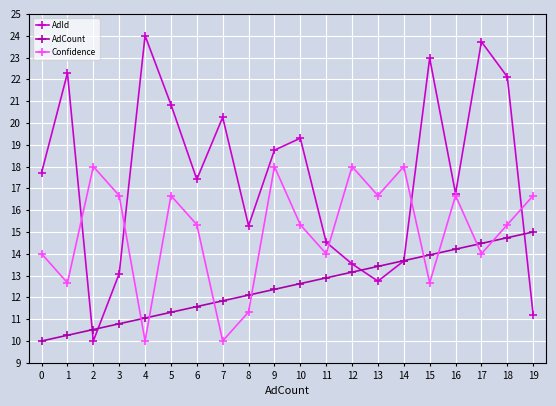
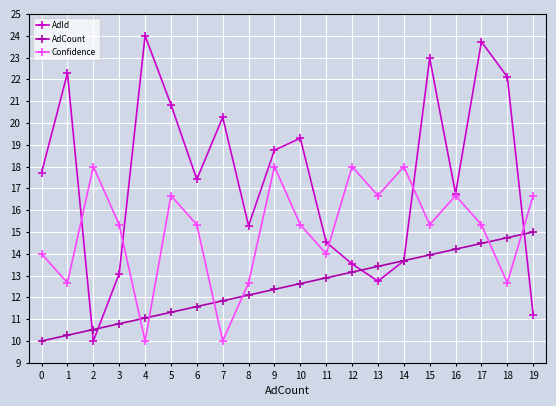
Confidence, 3: 16.7 -> 15.3
Confidence, 8: 11.3 -> 12.7
Confidence, 15: 12.7 -> 15.3
Confidence, 17: 14.0 -> 15.3
Confidence, 18: 15.3 -> 12.7
